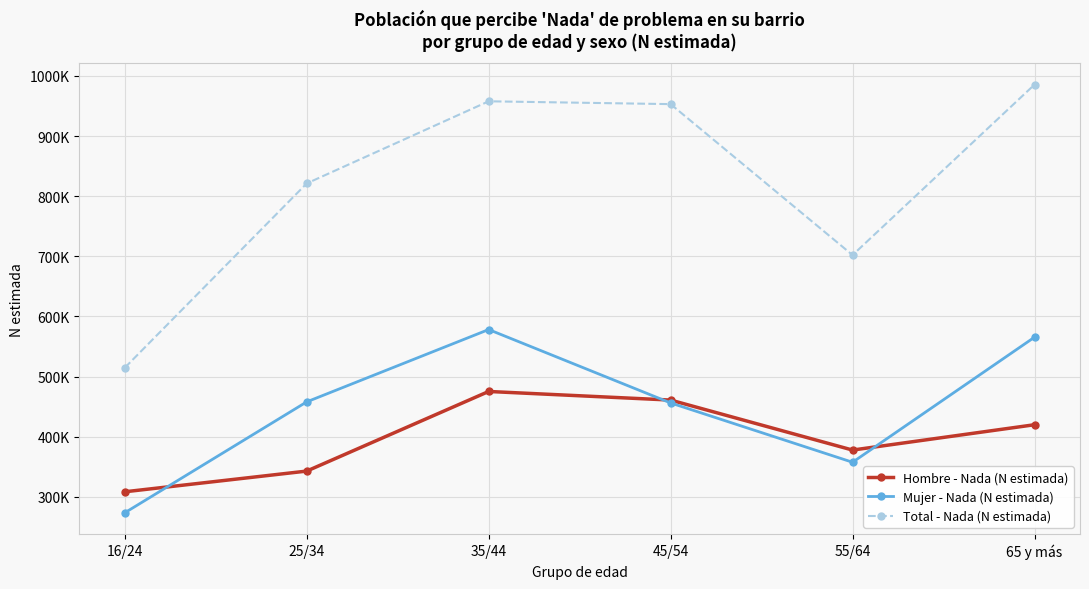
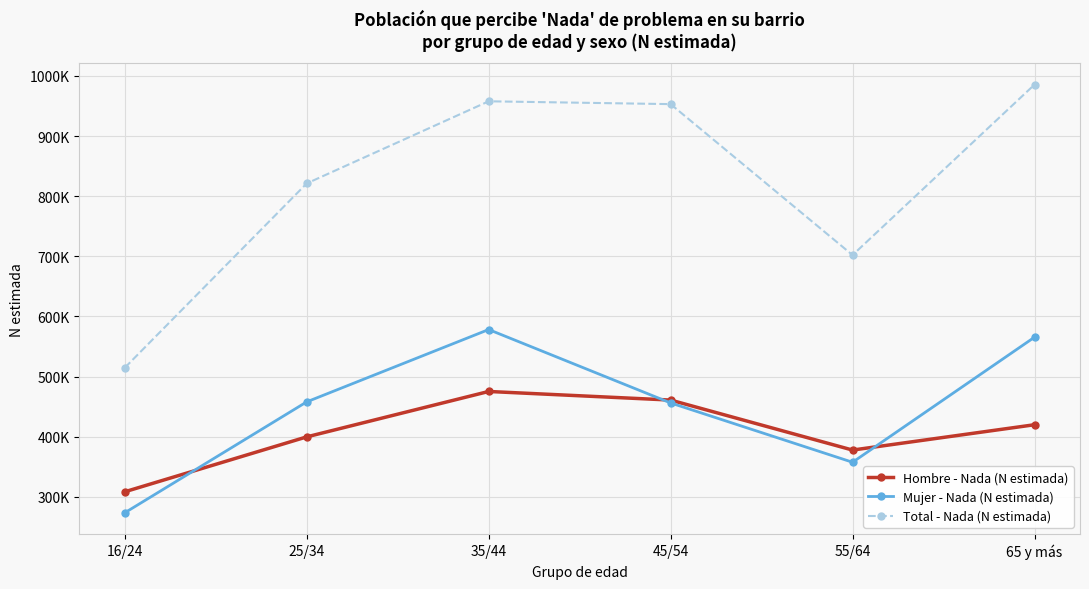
Hombre - Nada (N estimada), 25/34: 340000 -> 400000
